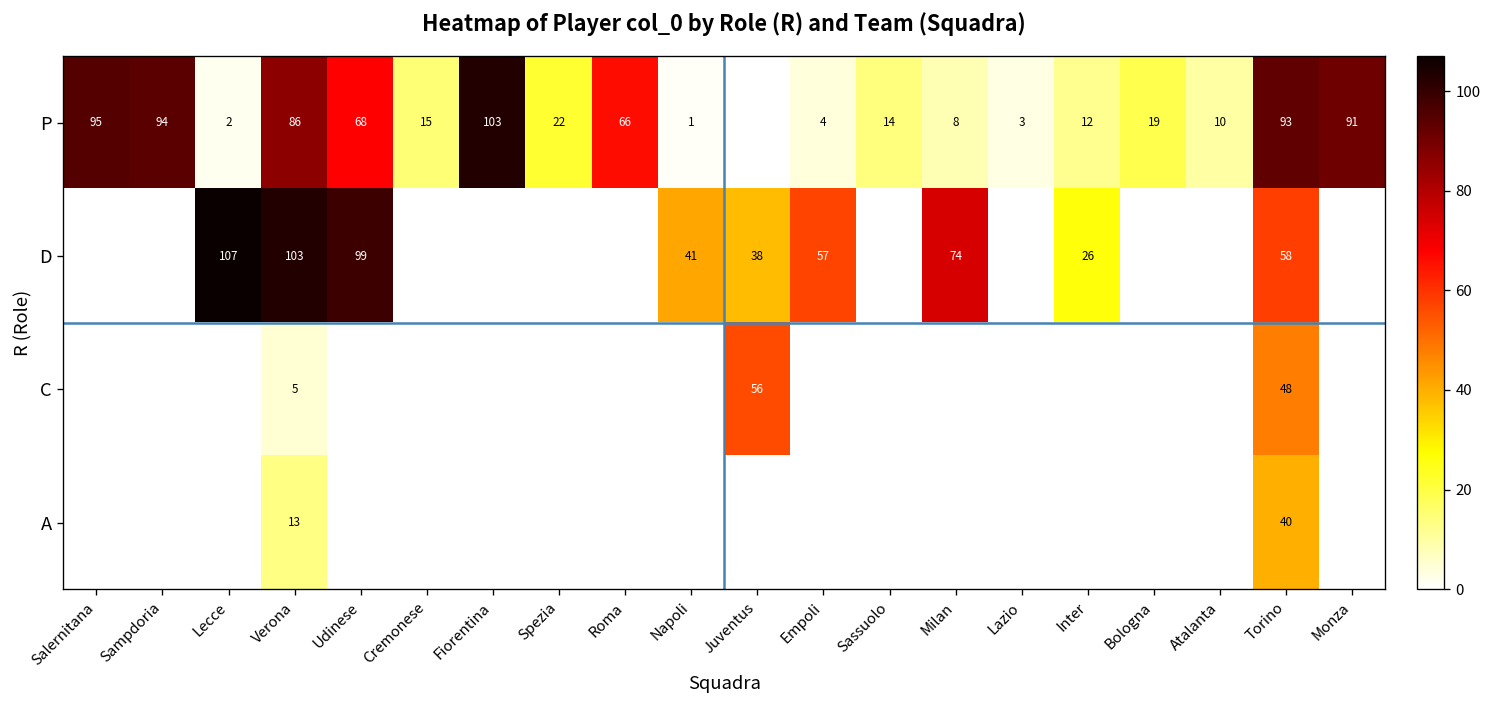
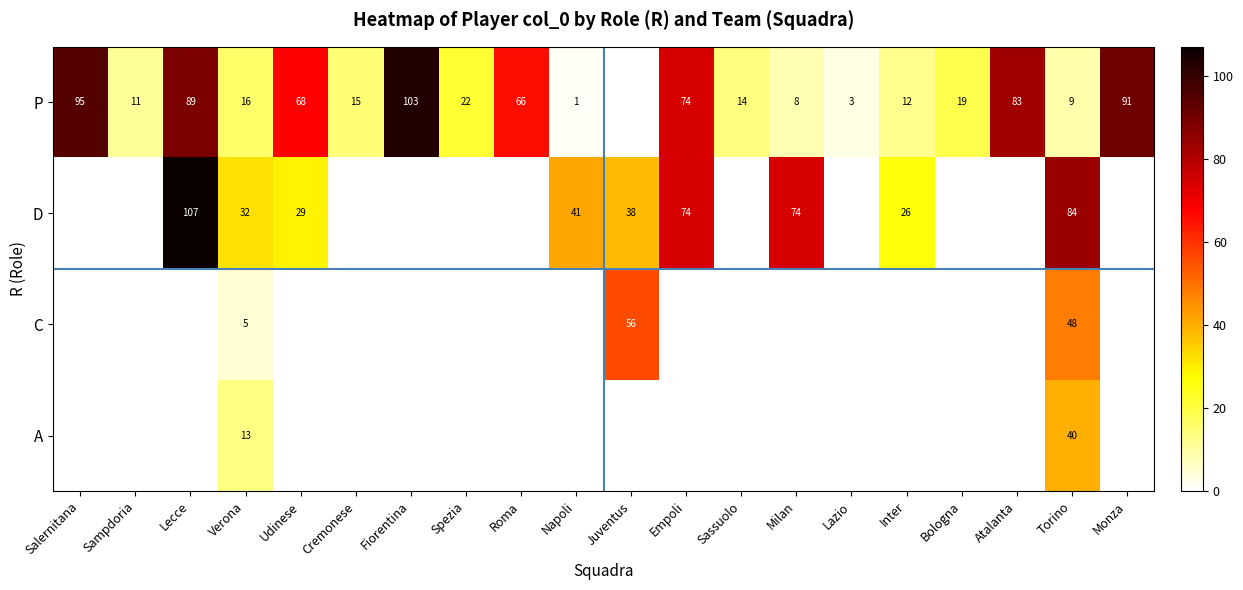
P, Sampdoria: 94 -> 11
P, Lecce: 2 -> 89
P, Verona: 86 -> 16
P, Empoli: 4 -> 74
P, Atalanta: 10 -> 83
P, Torino: 93 -> 9
D, Verona: 103 -> 32
D, Udinese: 99 -> 29
D, Empoli: 57 -> 74
D, Torino: 58 -> 84
